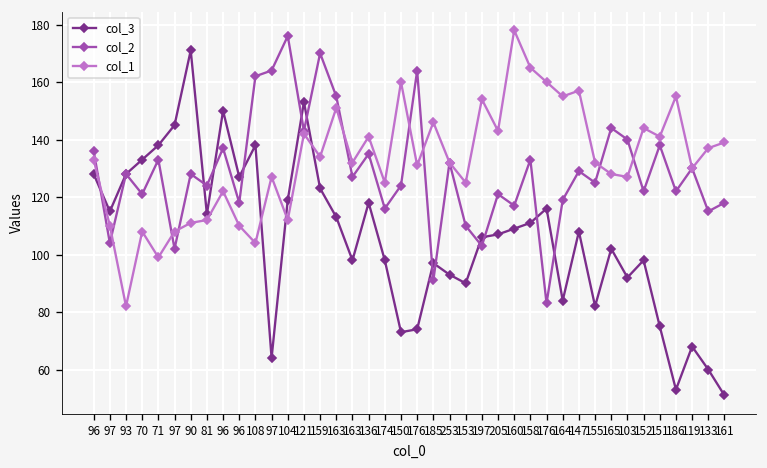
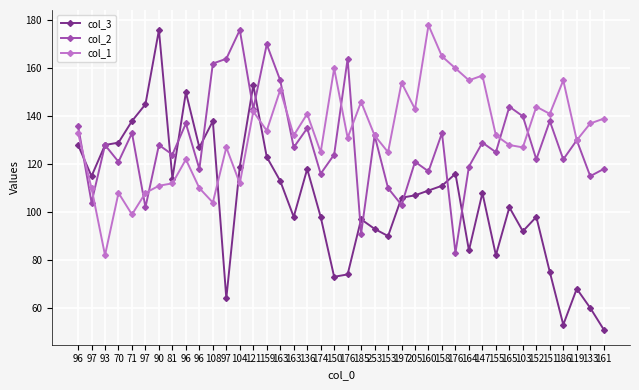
col_3, 70: 133 -> 129
col_3, 90: 171 -> 176
